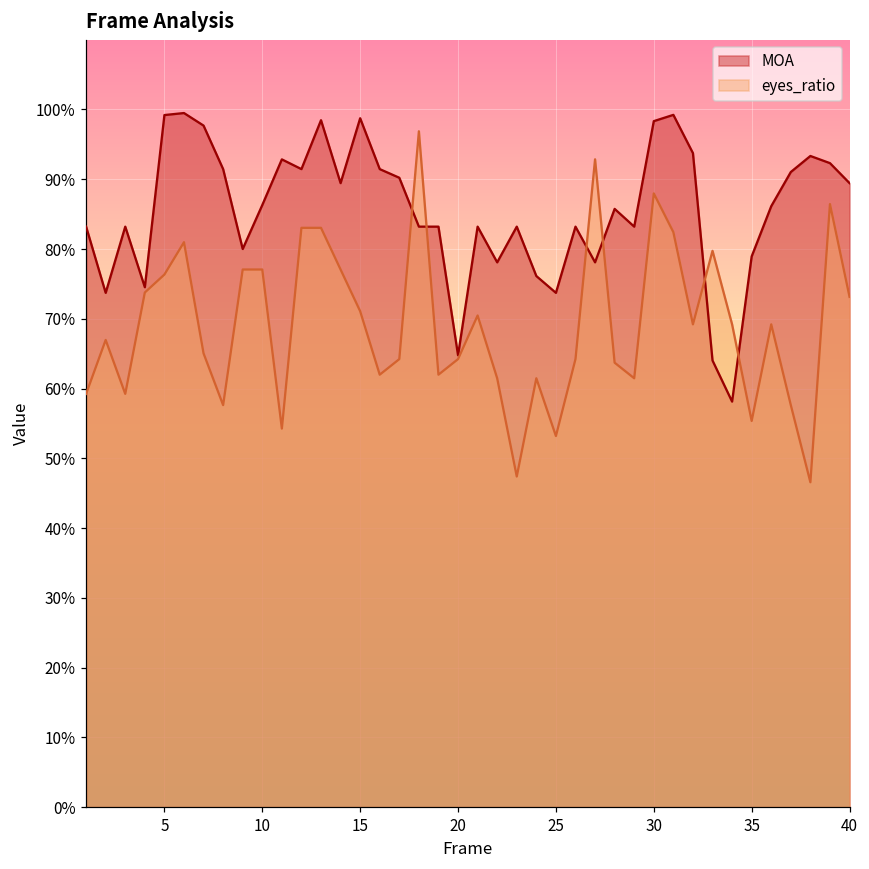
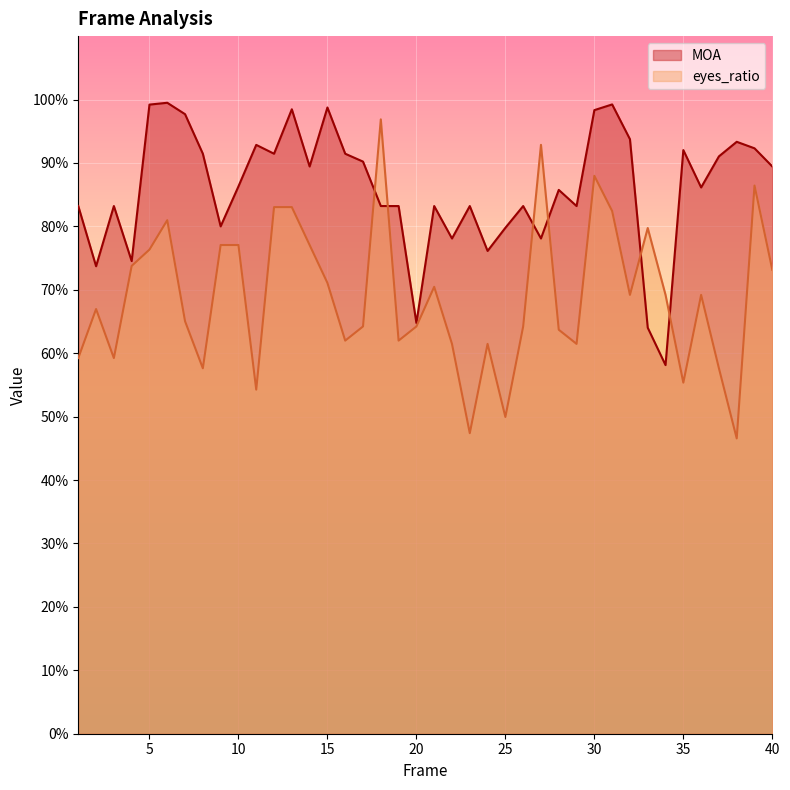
MOA, 25: 74% -> 80%
eyes_ratio, 25: 53% -> 50%
MOA, 35: 79% -> 92%
